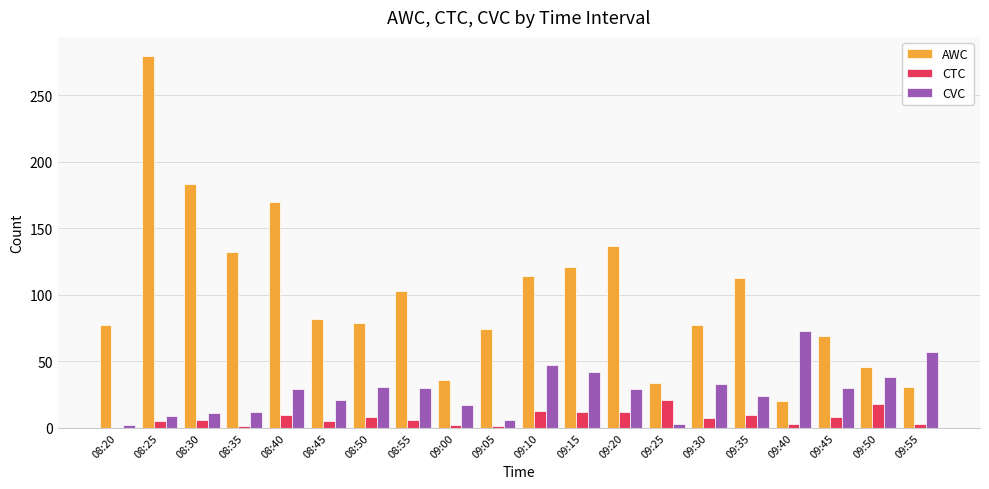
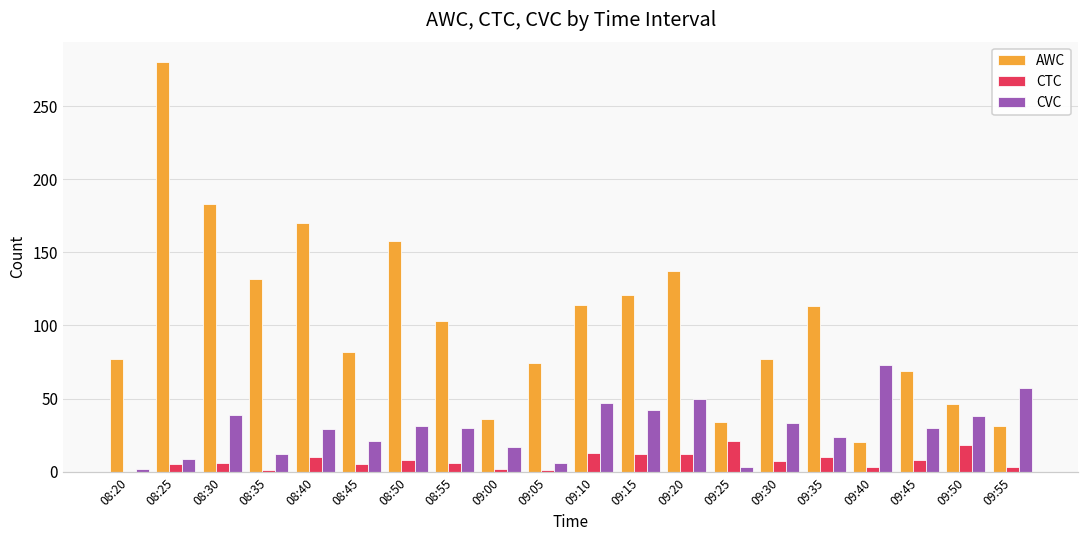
CVC, 08:30: 11 -> 39
AWC, 08:50: 79 -> 158
CVC, 09:20: 29 -> 50
